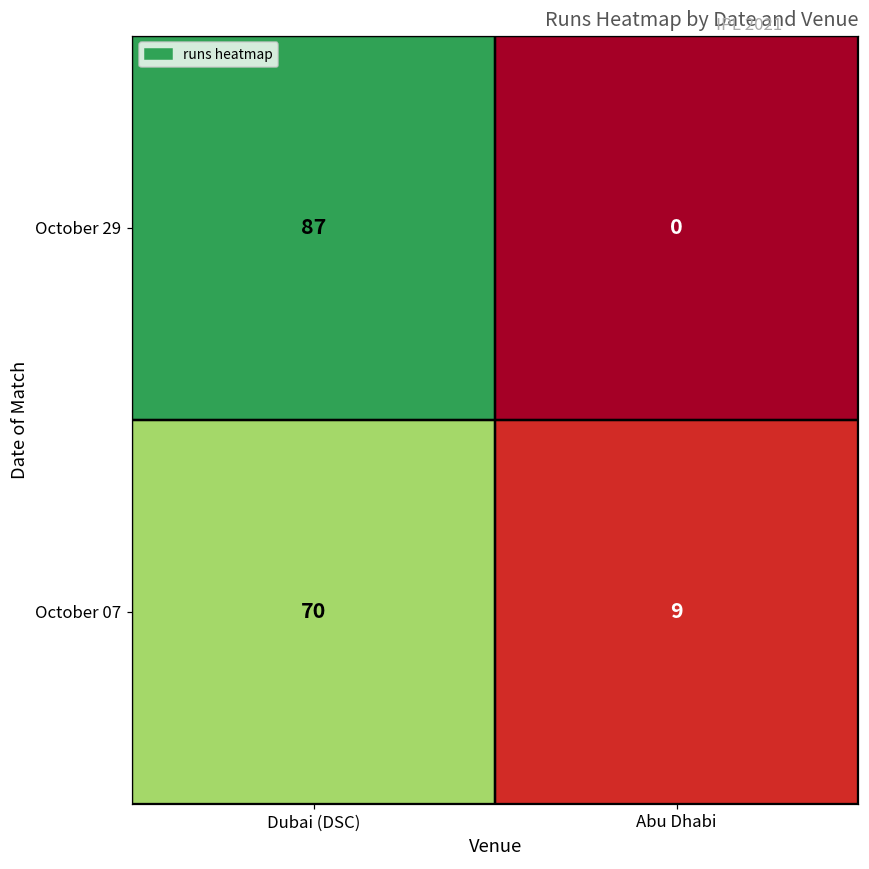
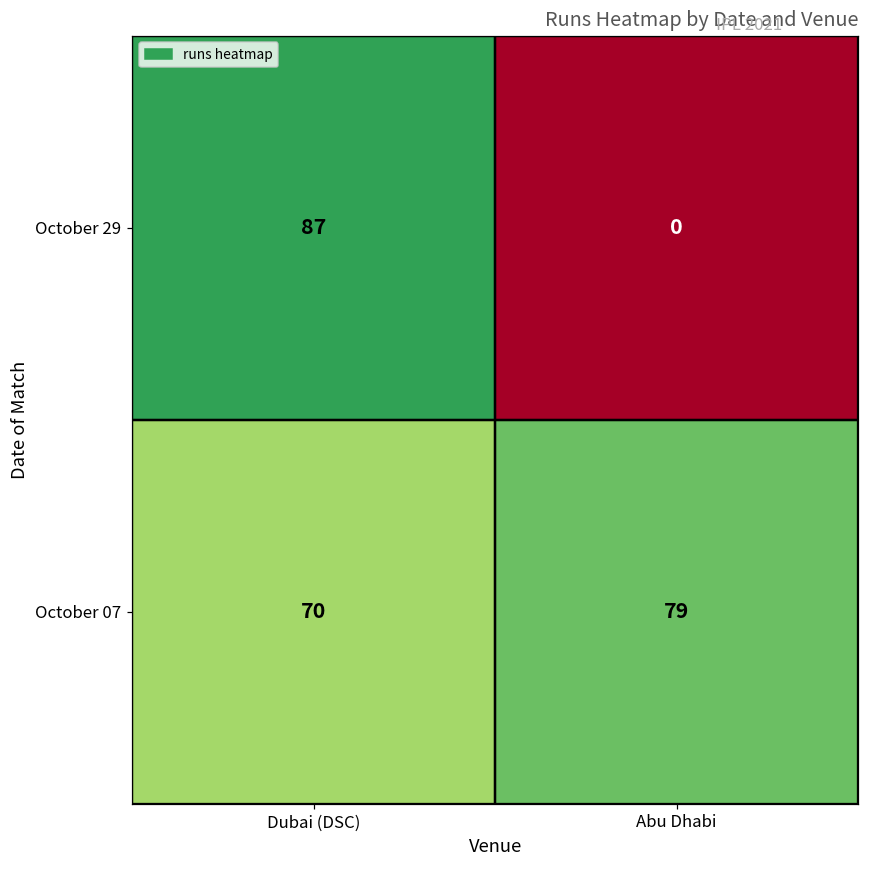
October 07, Abu Dhabi: 9 -> 79
